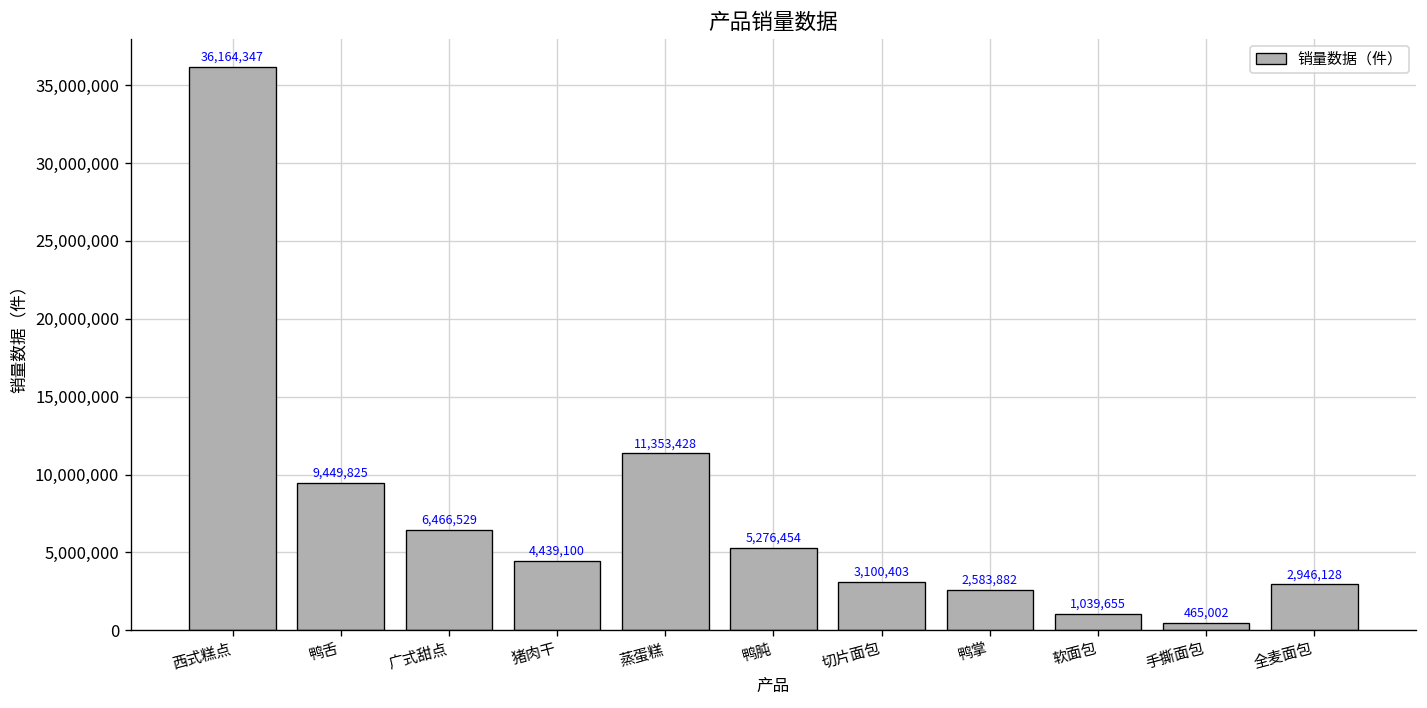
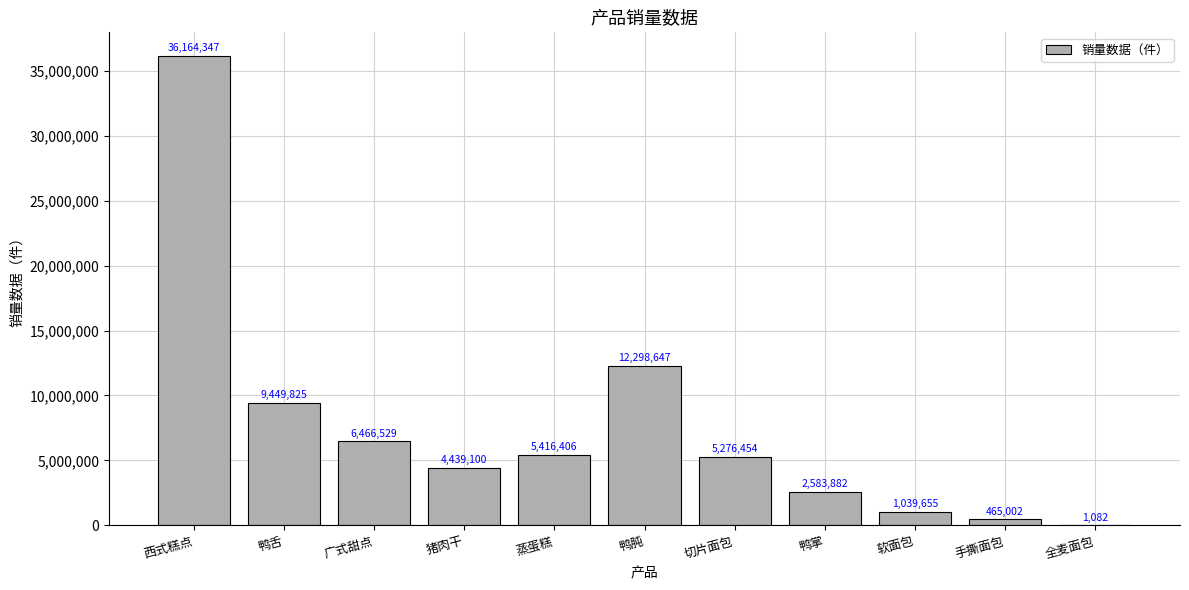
蒸蛋糕: 11,353,428 -> 5,416,406
鸭肫: 5,276,454 -> 12,298,647
切片面包: 3,100,403 -> 5,276,454
全麦面包: 2,946,128 -> 1,082
